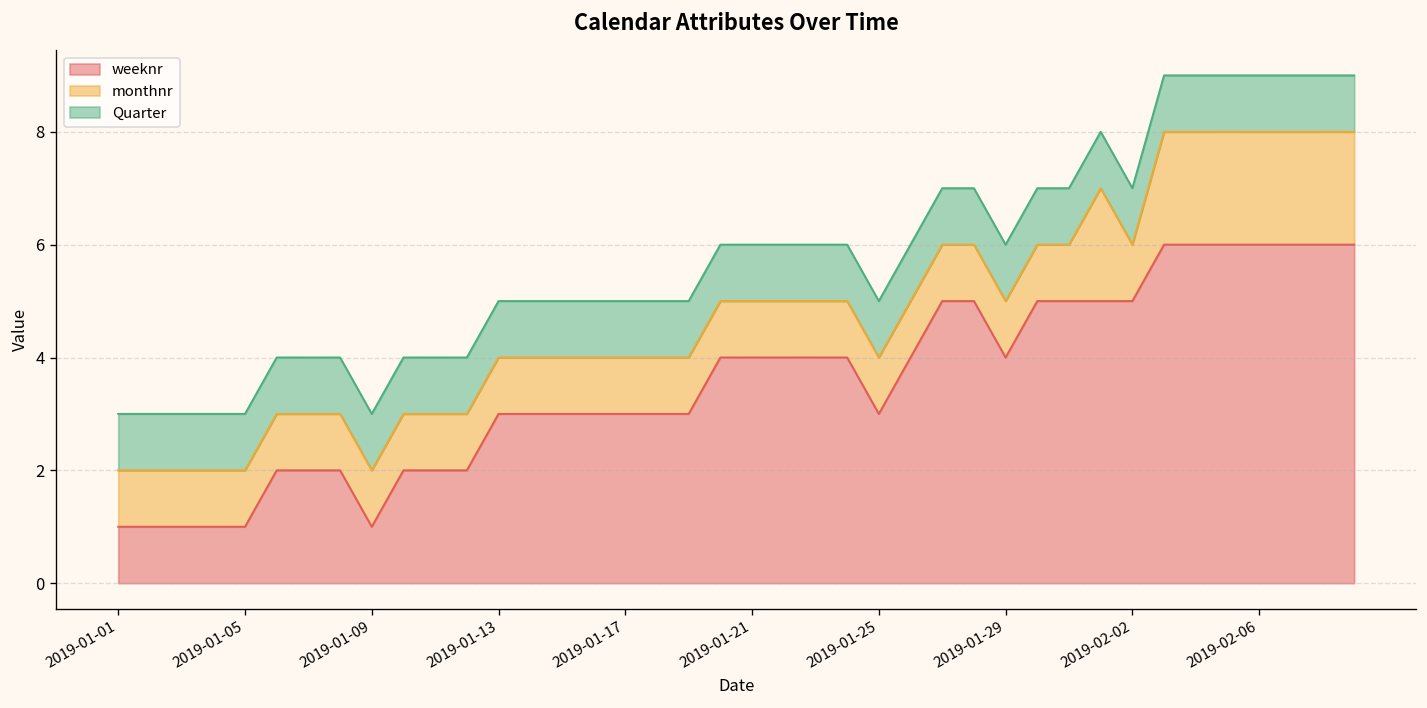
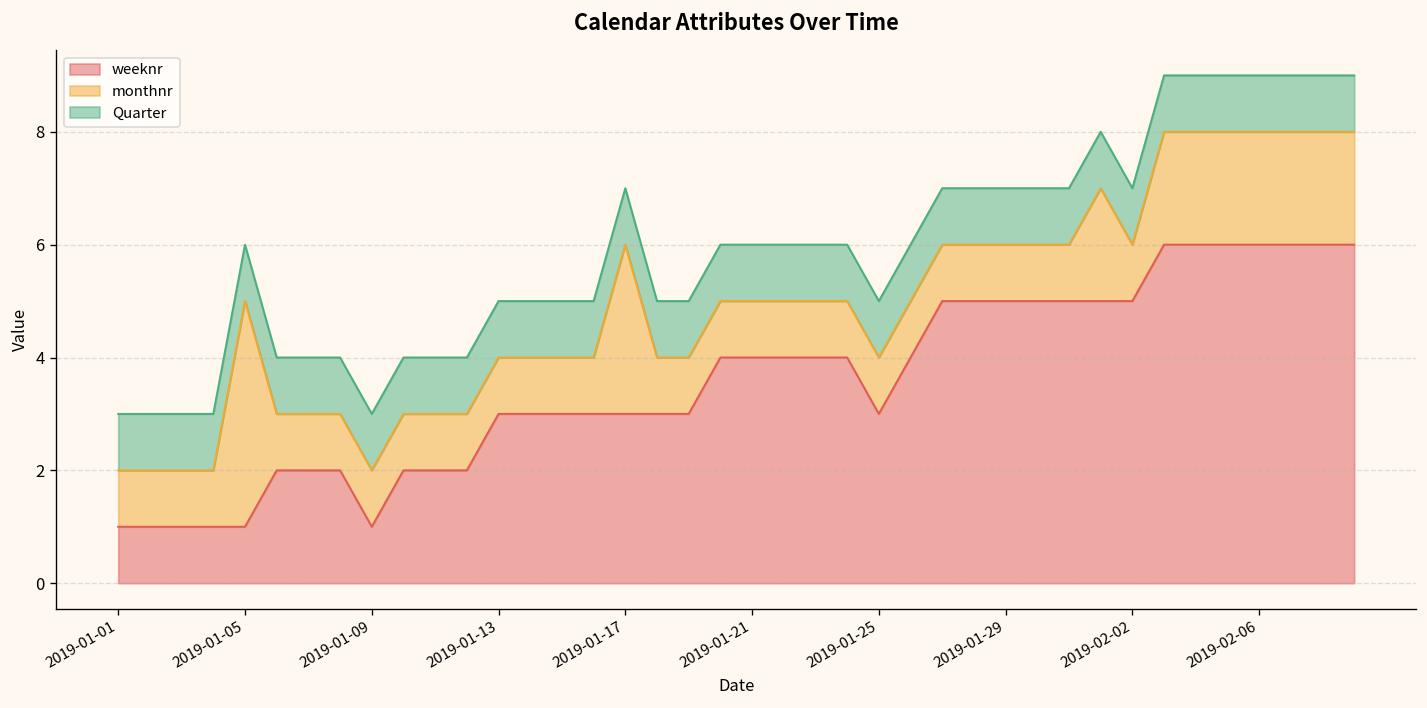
monthnr, 2019-01-05: 1 -> 4
monthnr, 2019-01-17: 1 -> 3
weeknr, 2019-01-29: 4 -> 5
